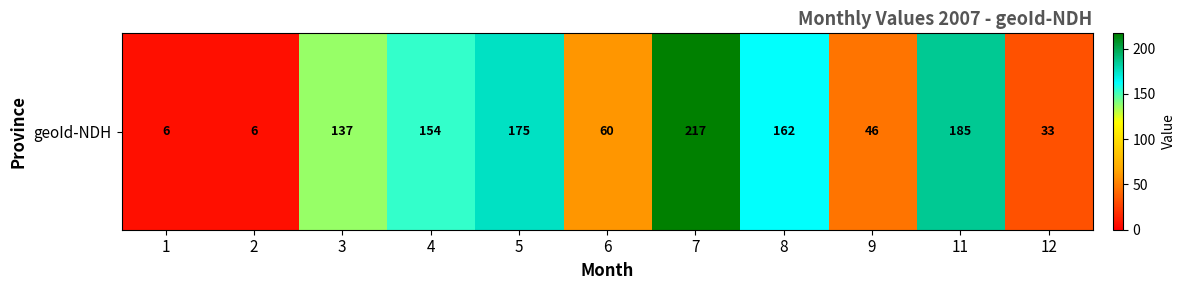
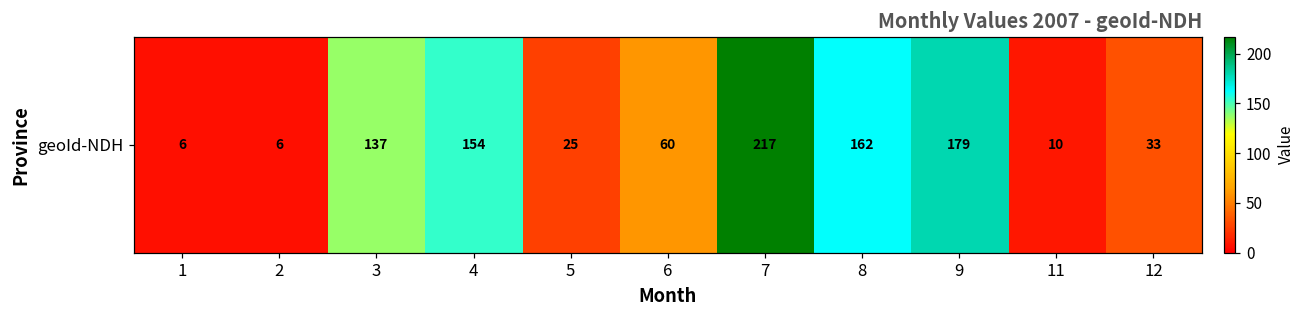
geoId-NDH, 5: 175 -> 25
geoId-NDH, 9: 46 -> 179
geoId-NDH, 11: 185 -> 10
